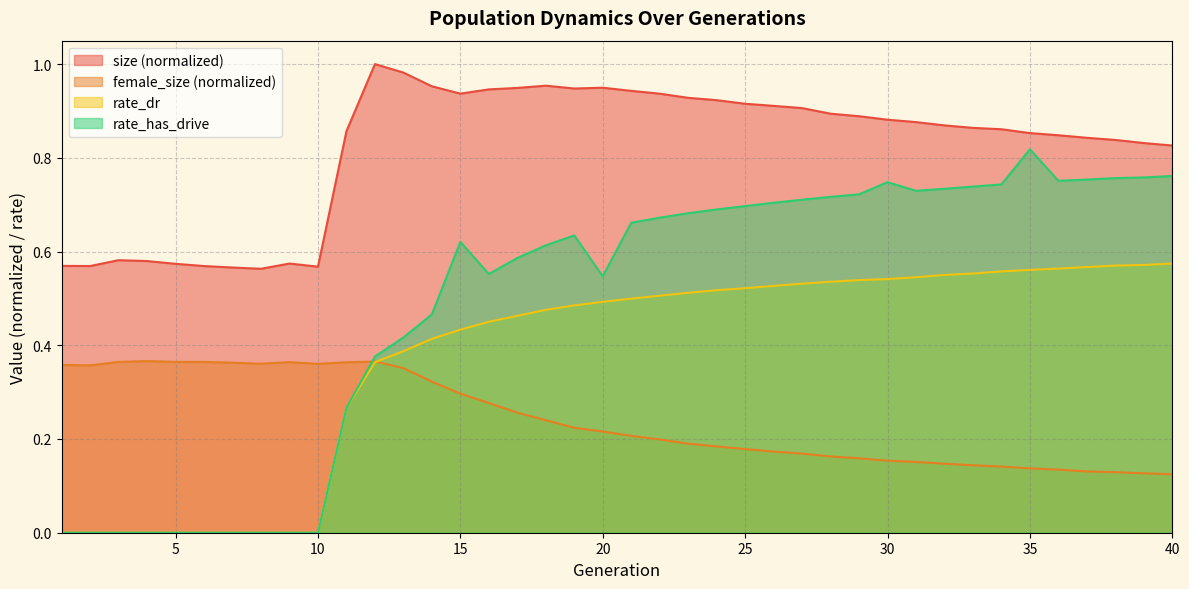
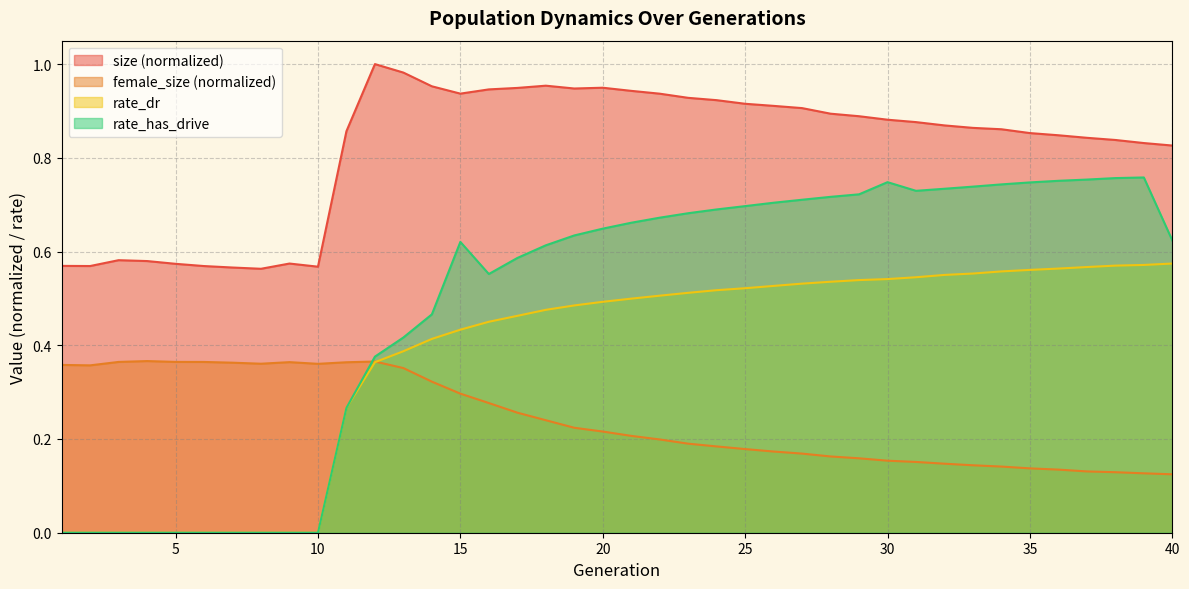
rate_has_drive, 20: 0.55 -> 0.65
rate_has_drive, 35: 0.82 -> 0.75
rate_has_drive, 40: 0.76 -> 0.62
